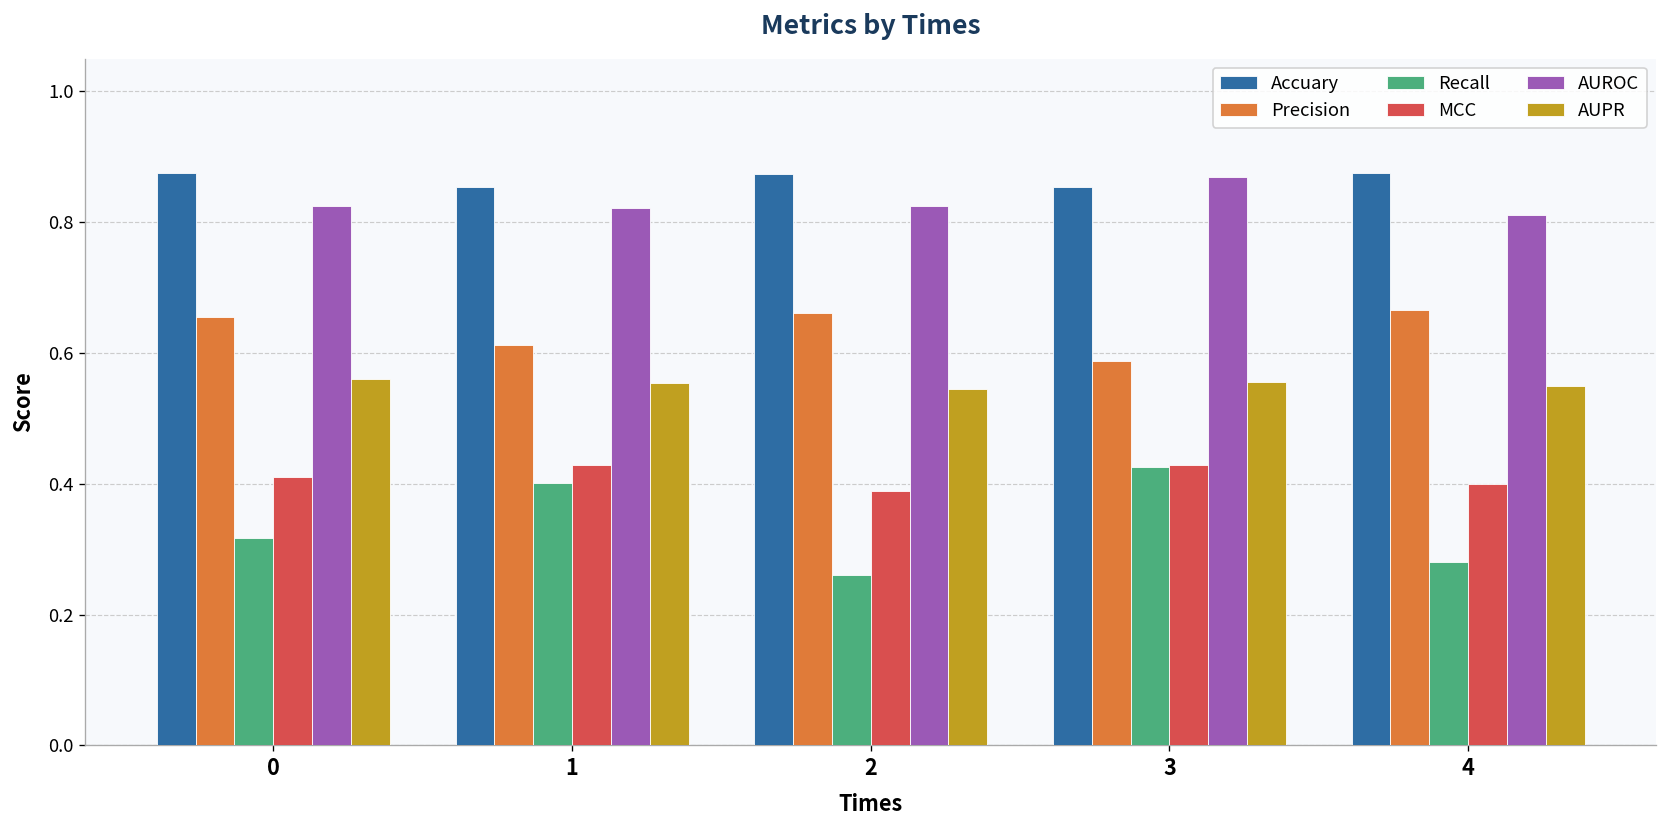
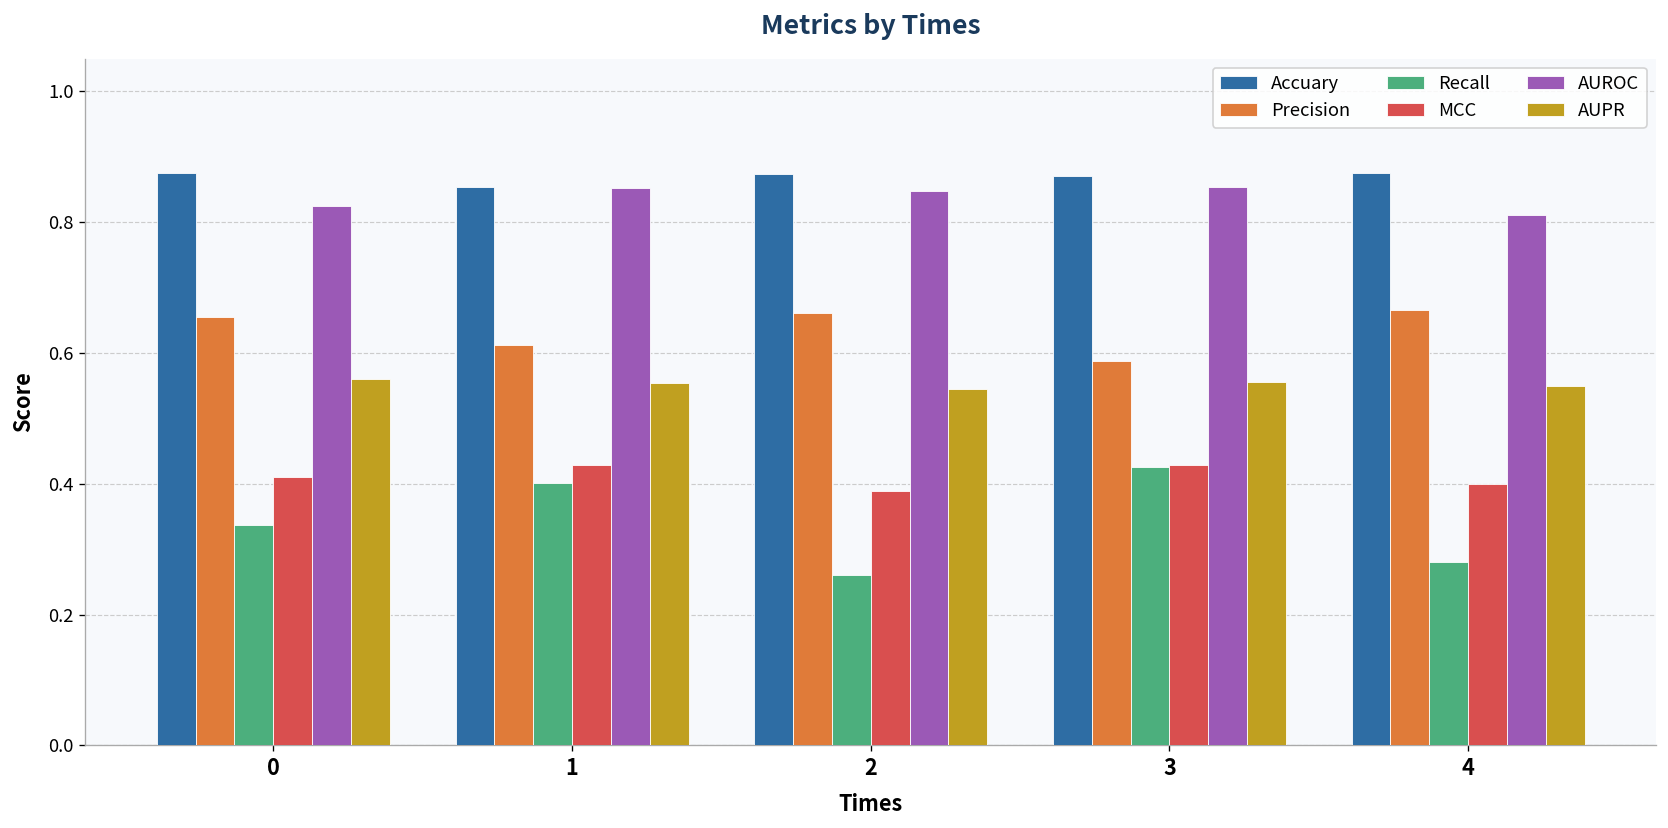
Recall, 0: 0.32 -> 0.34
AUROC, 1: 0.82 -> 0.85
AUROC, 2: 0.82 -> 0.85
Accuary, 3: 0.85 -> 0.87
AUROC, 3: 0.87 -> 0.85
